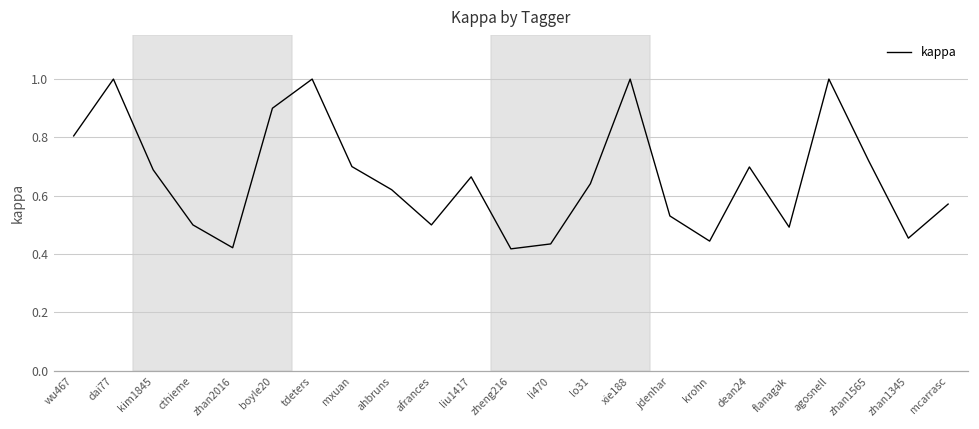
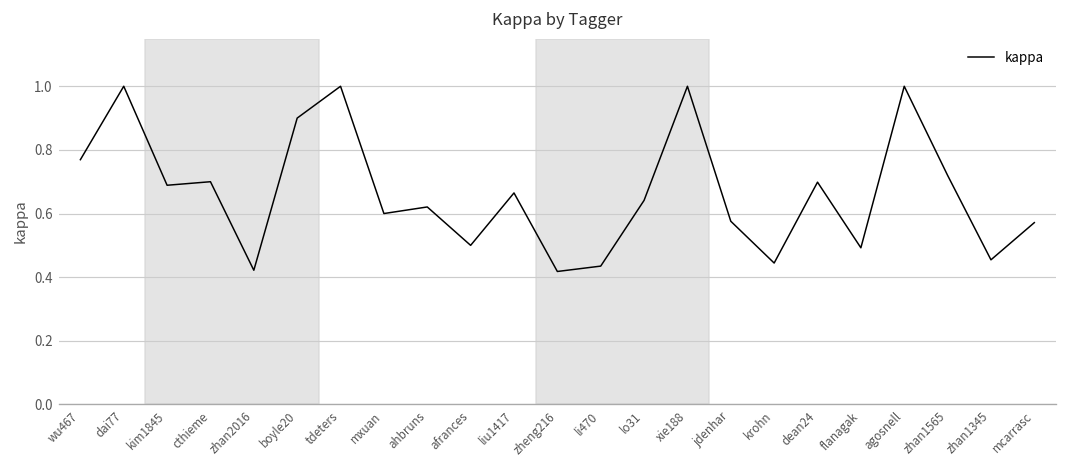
wu467: 0.81 -> 0.77
cthieme: 0.5 -> 0.7
mxuan: 0.7 -> 0.6
jdenhar: 0.53 -> 0.58
